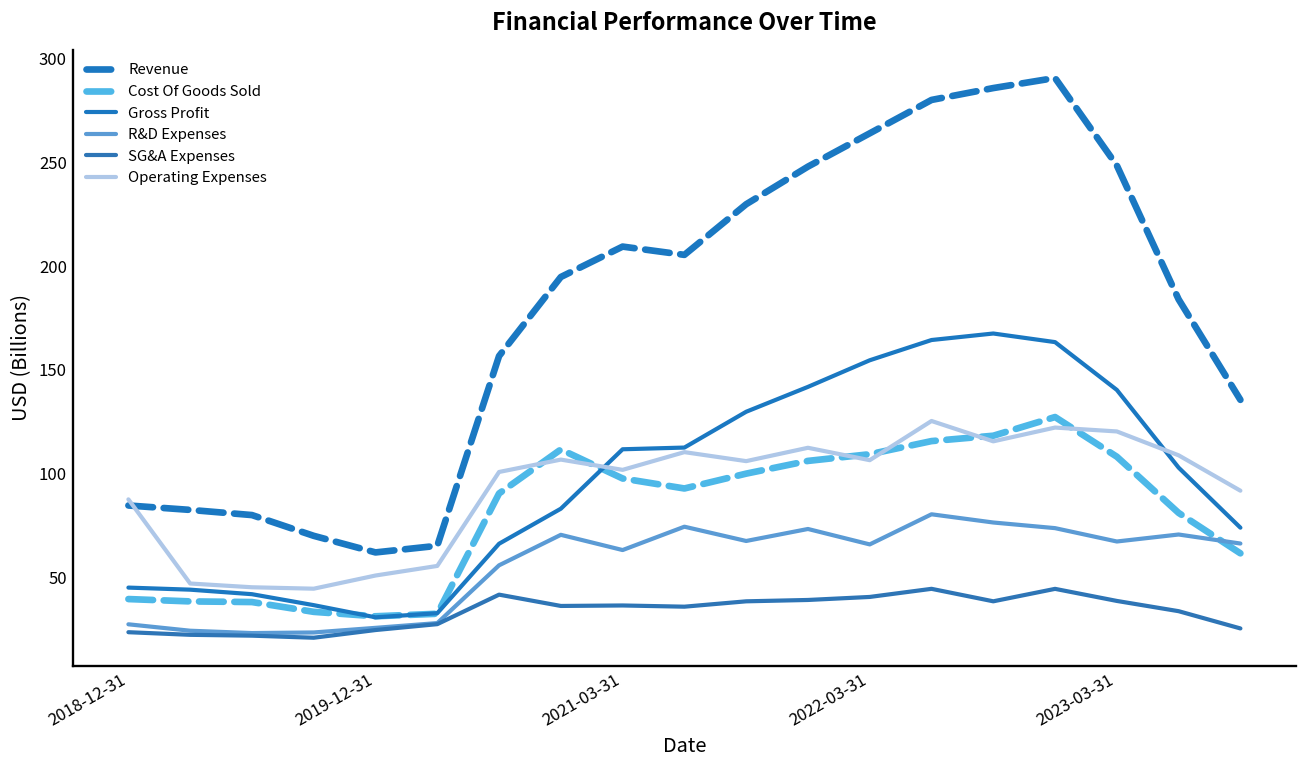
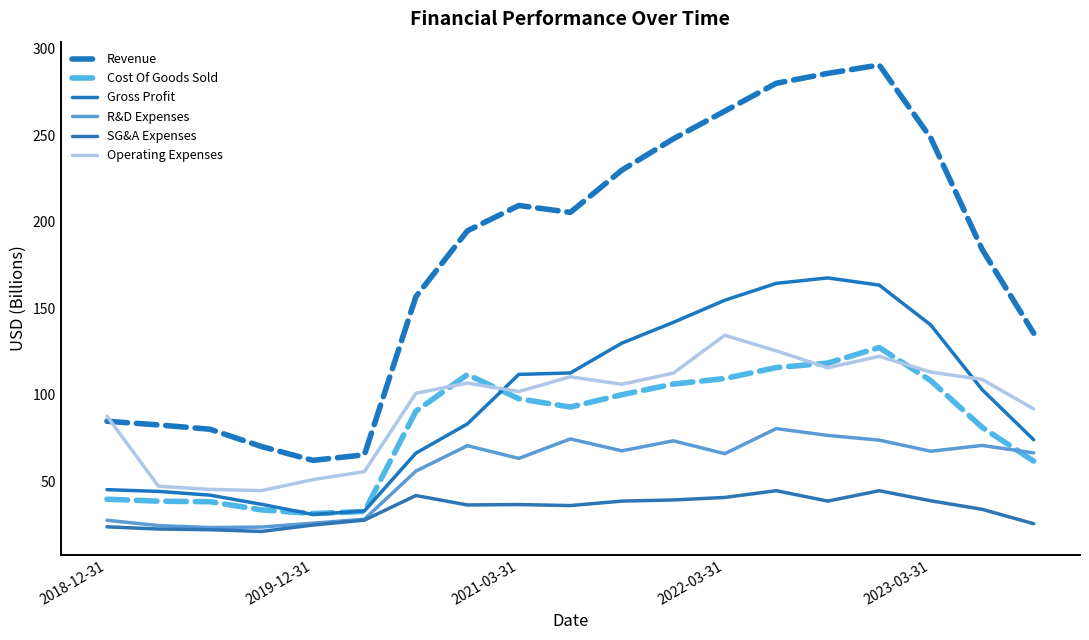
Operating Expenses, 2022-03-31: 106 -> 134
Operating Expenses, 2023-03-31: 120 -> 113
